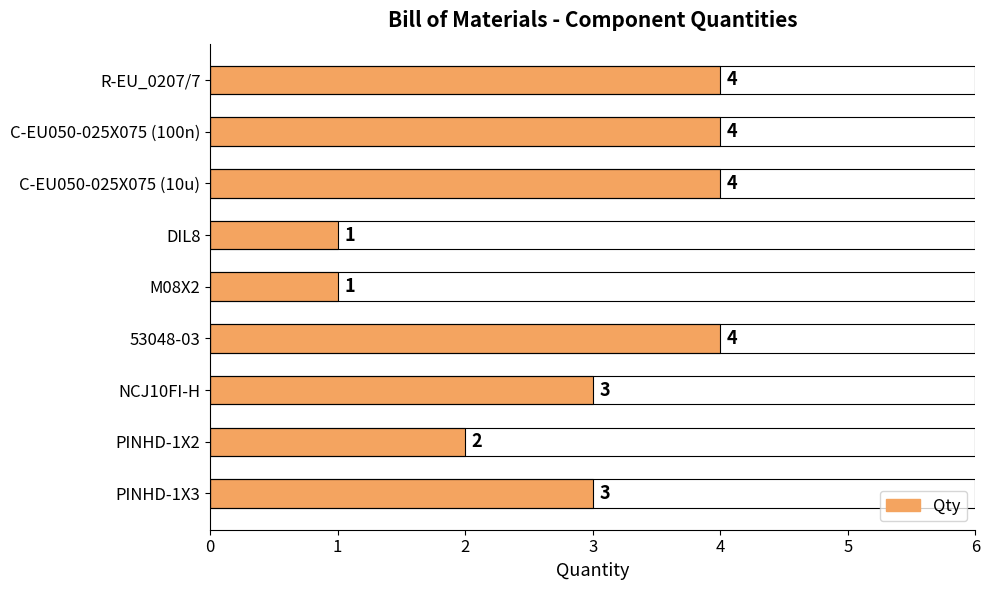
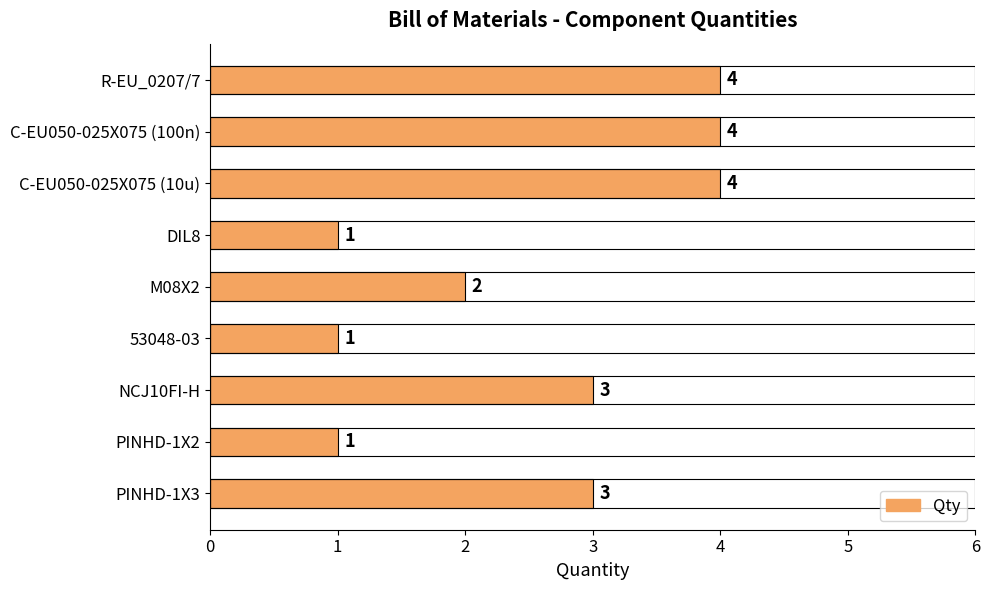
M08X2: 1 -> 2
53048-03: 4 -> 1
PINHD-1X2: 2 -> 1
